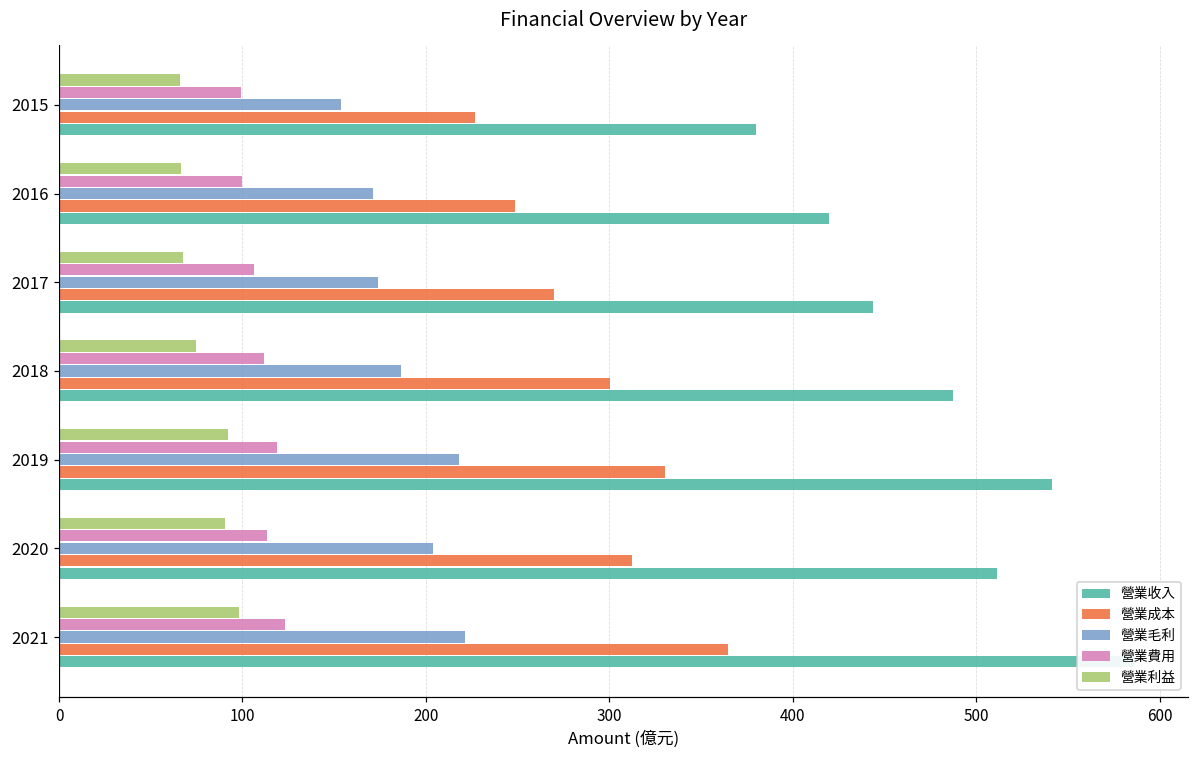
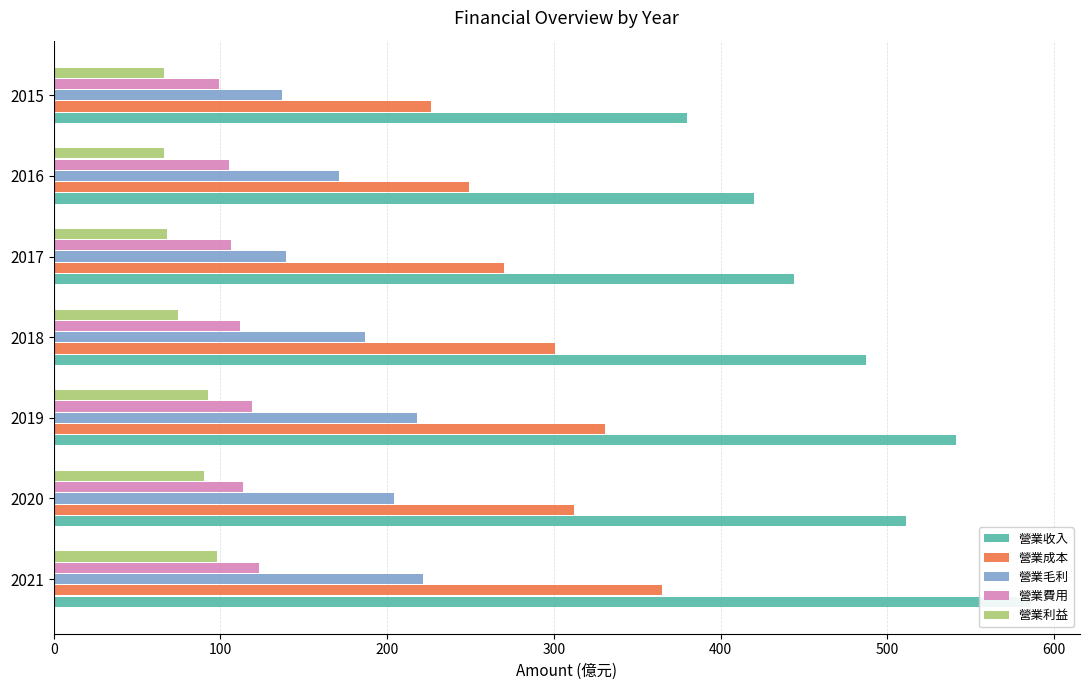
營業毛利, 2015: 153 -> 137
營業費用, 2016: 100 -> 105
營業毛利, 2017: 174 -> 139
